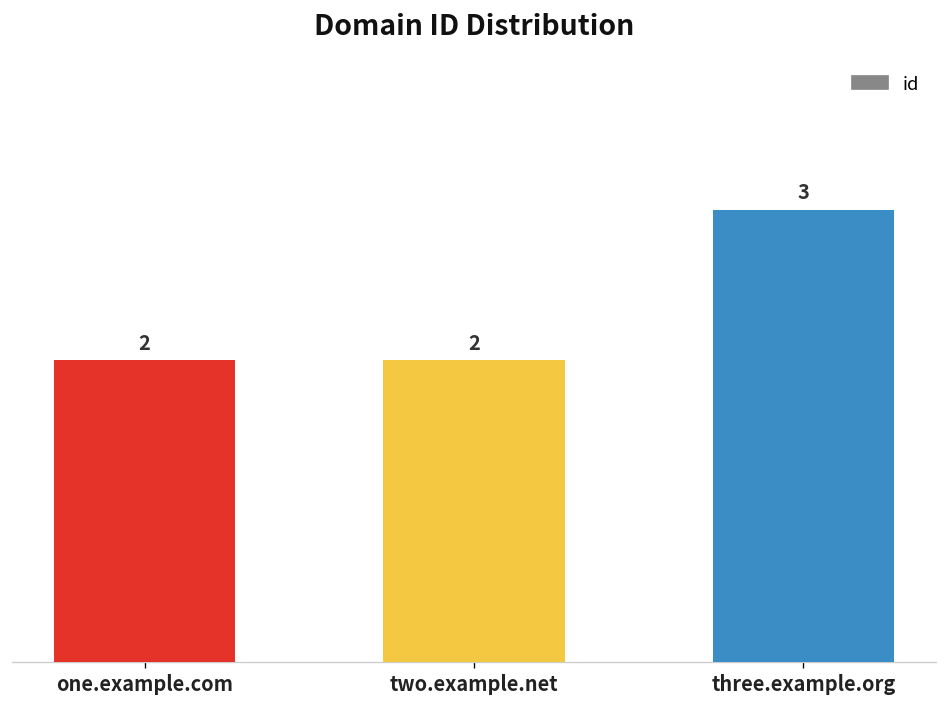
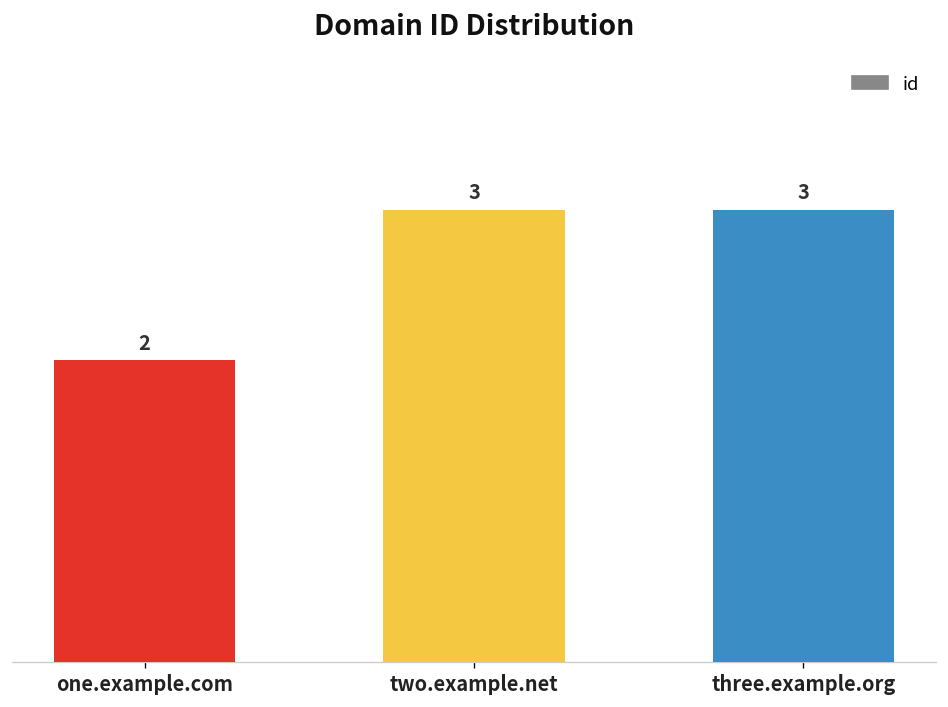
two.example.net: 2 -> 3
